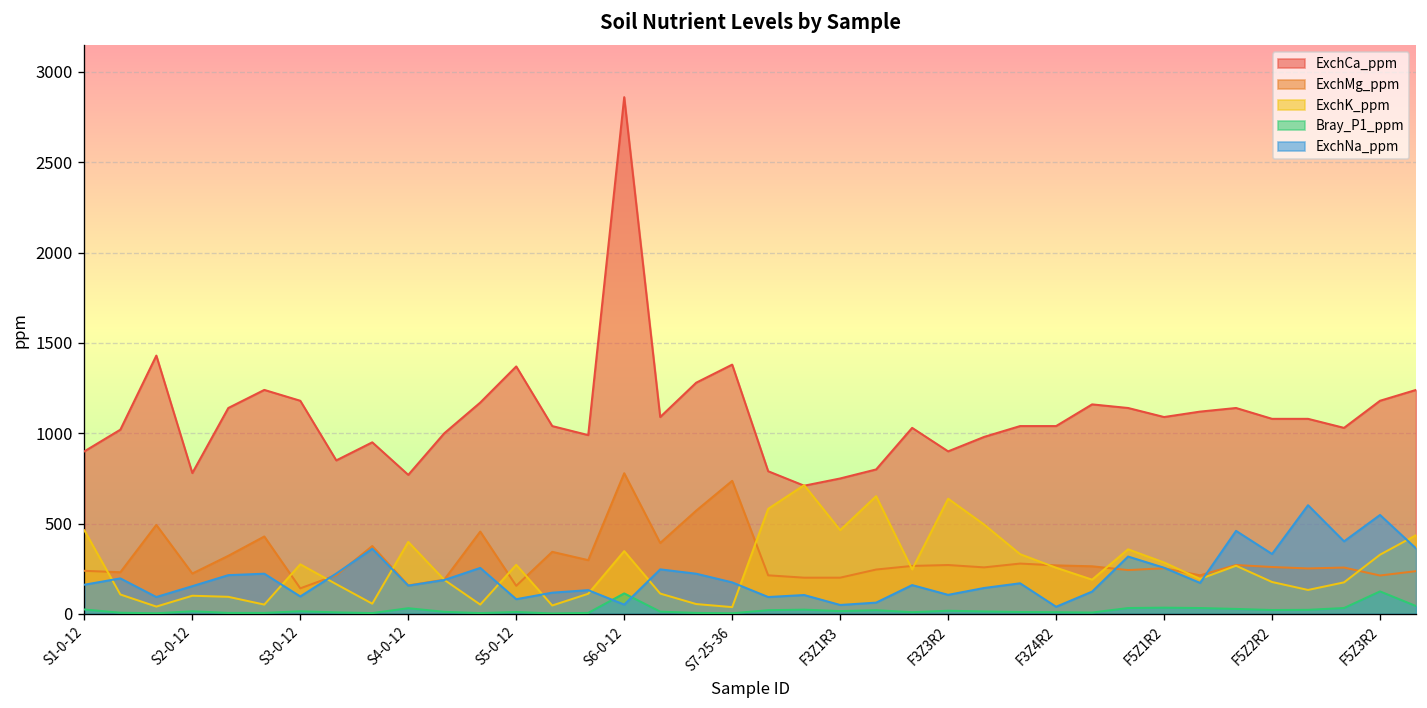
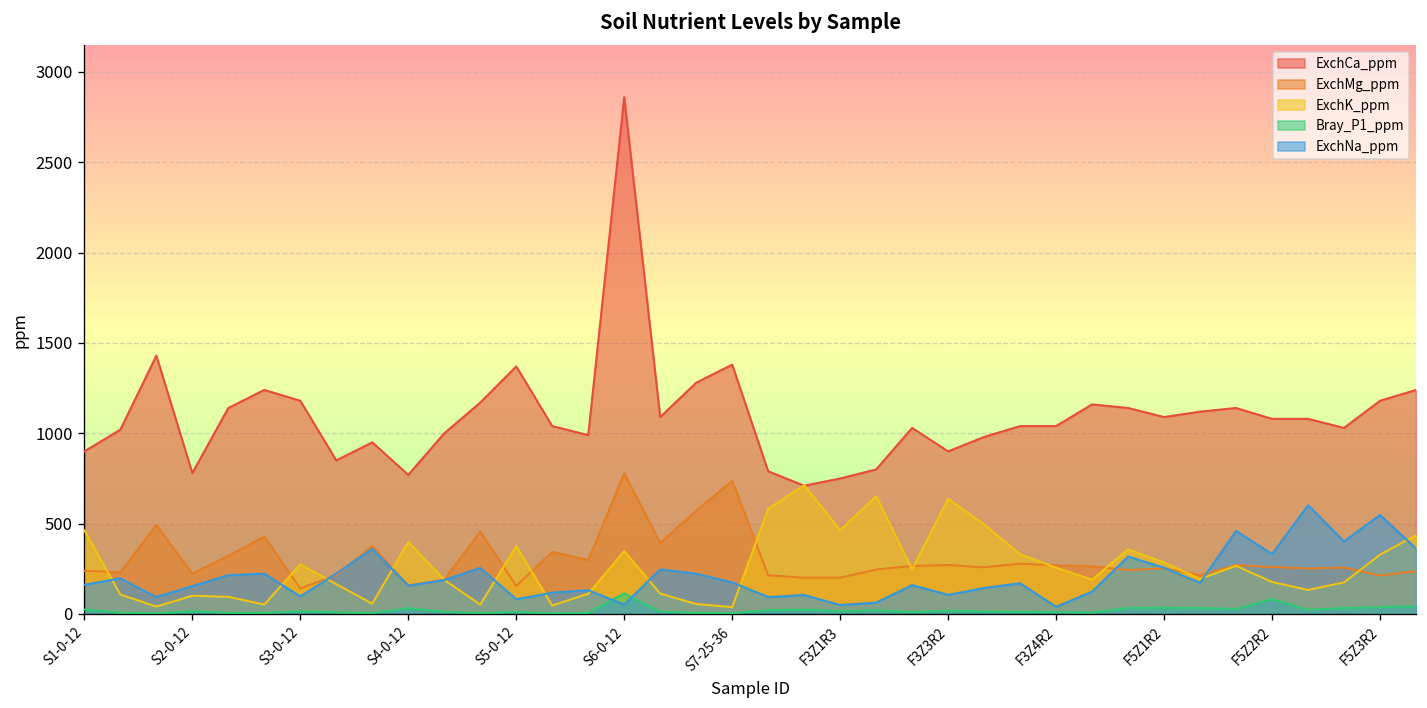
ExchK_ppm, S5-0-12: 270 -> 380
Bray_P1_ppm, F5Z2R2: 20 -> 80
Bray_P1_ppm, F5Z3R2: 130 -> 40
